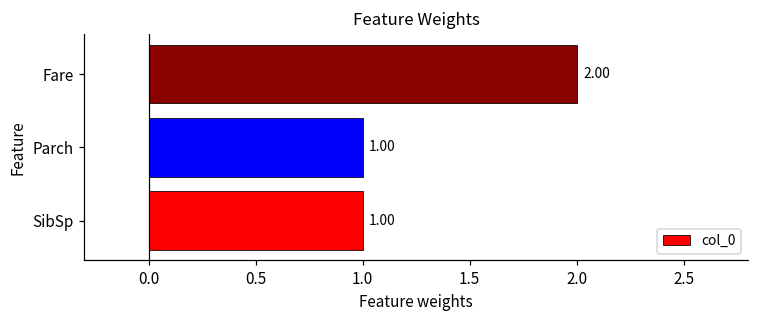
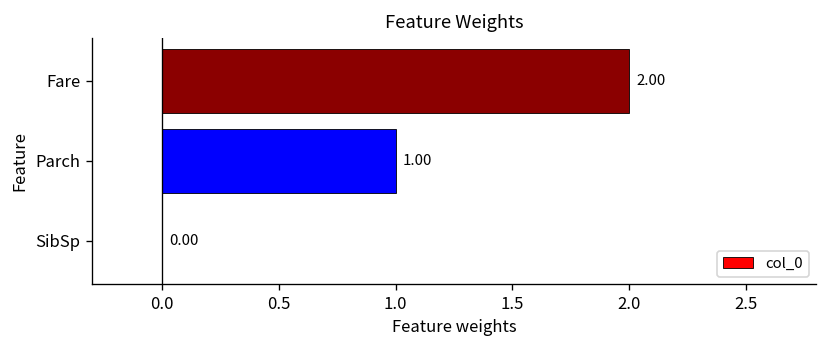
SibSp: 1.00 -> 0.00
